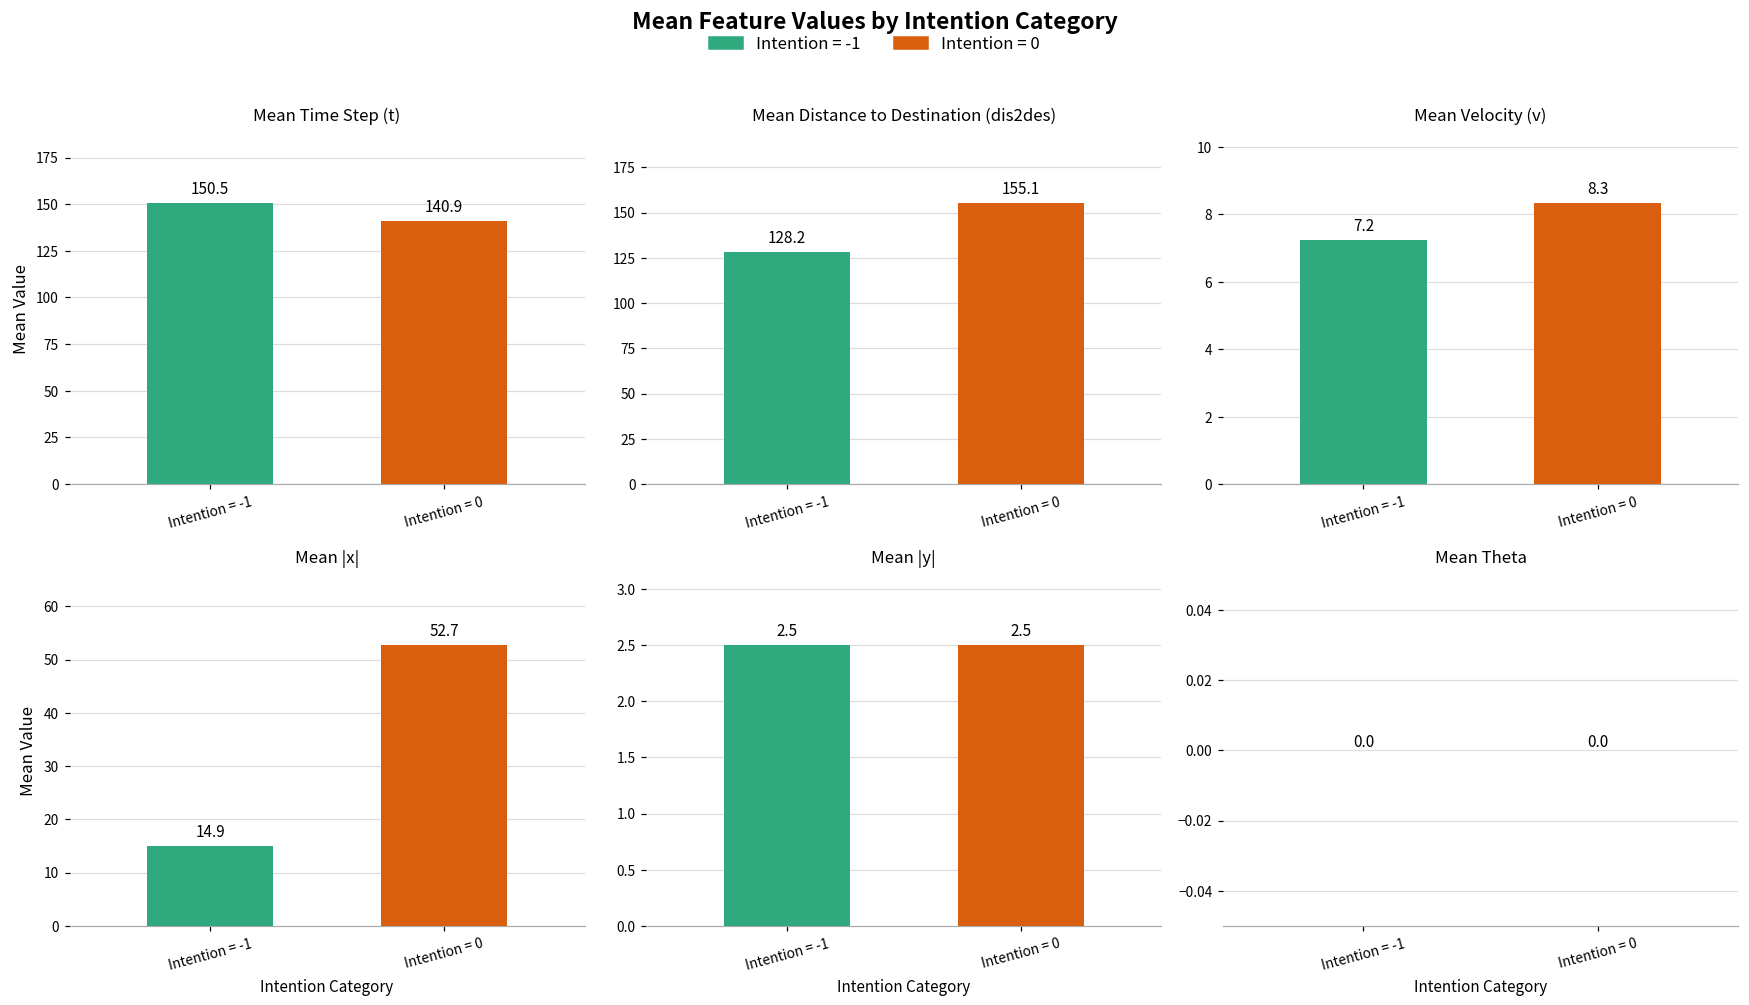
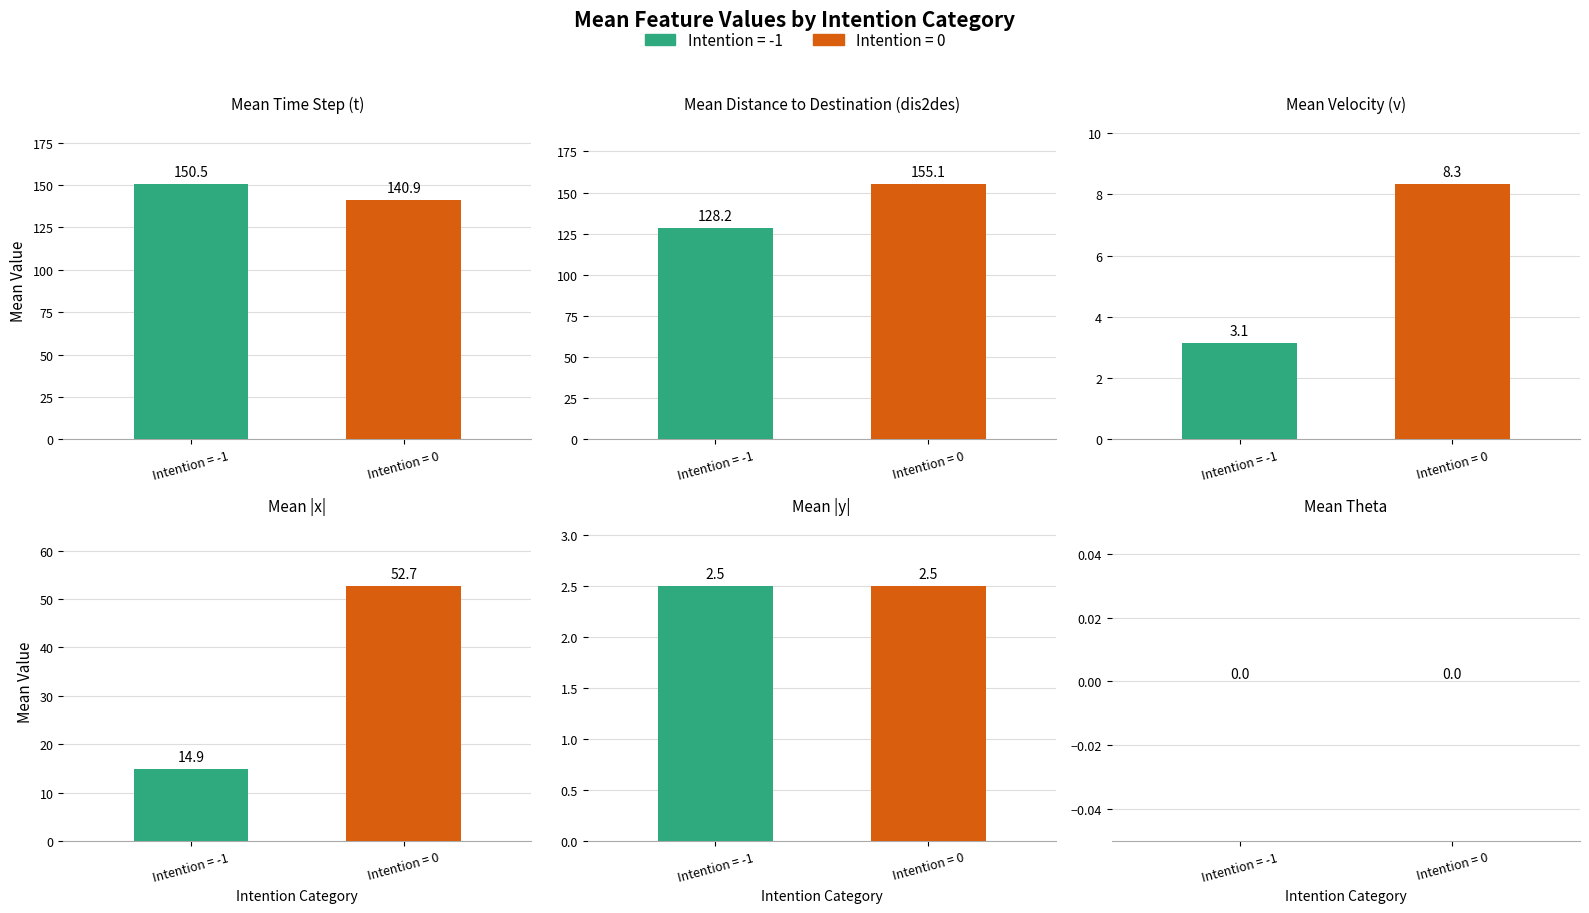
Mean Velocity (v), Intention = -1: 7.2 -> 3.1
